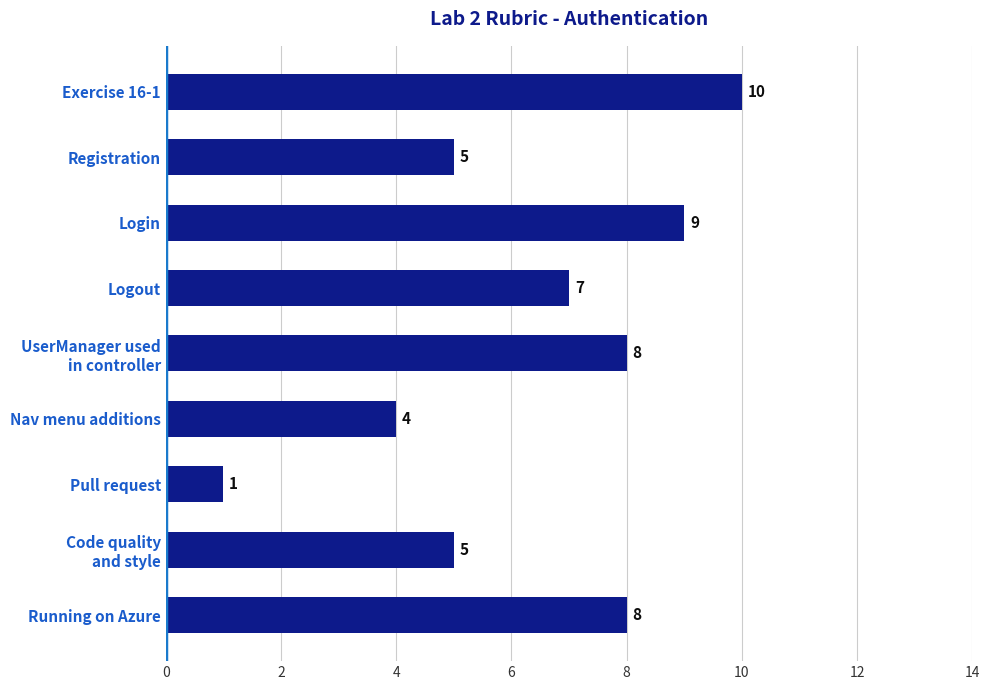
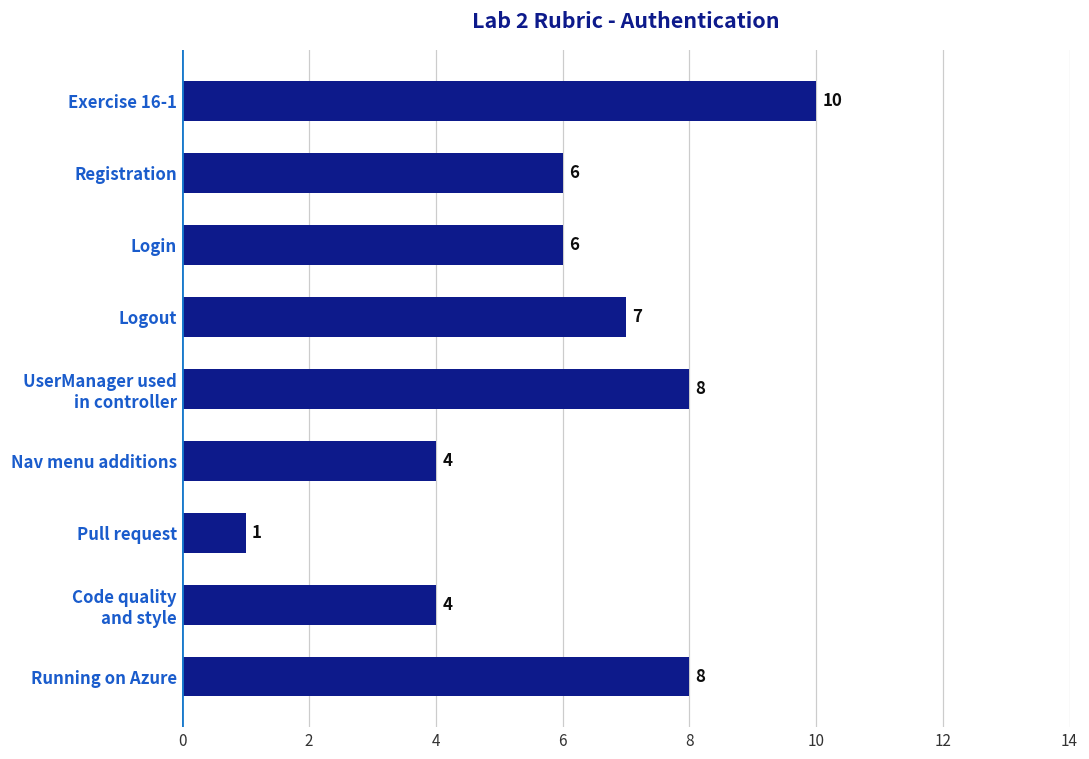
Registration: 5 -> 6
Login: 9 -> 6
Code quality and style: 5 -> 4
